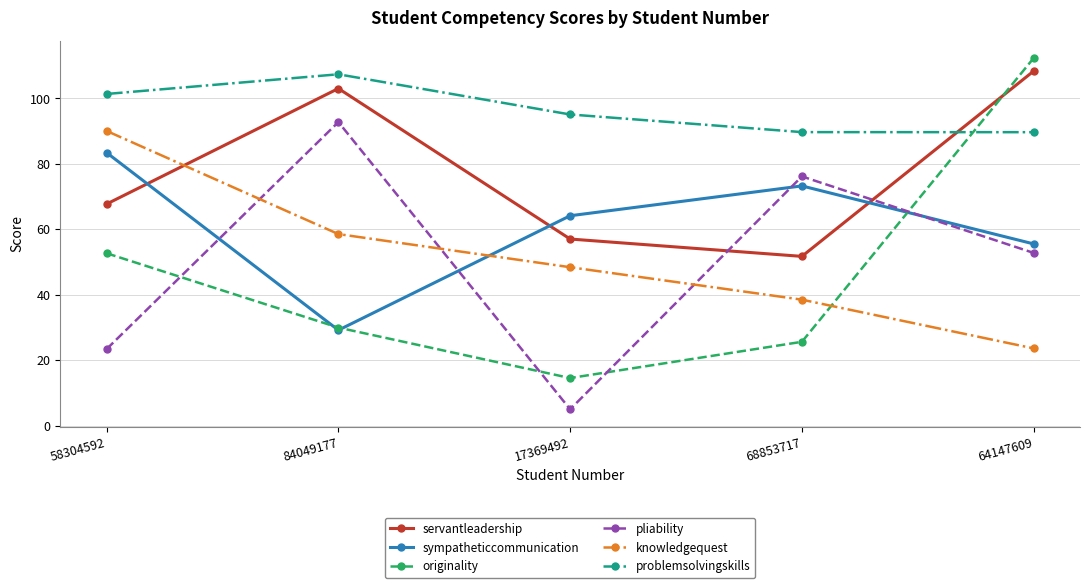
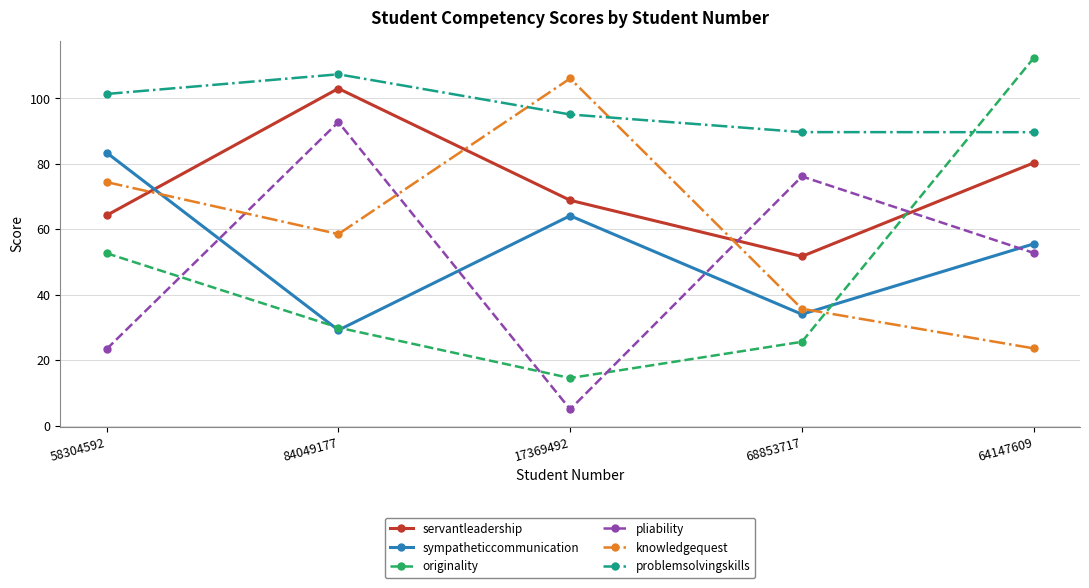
servantleadership, 58304592: 68 -> 64
knowledgequest, 58304592: 90 -> 74
servantleadership, 17369492: 57 -> 69
knowledgequest, 17369492: 48 -> 106
sympatheticcommunication, 68853717: 73 -> 34
knowledgequest, 68853717: 39 -> 36
servantleadership, 64147609: 108 -> 80
